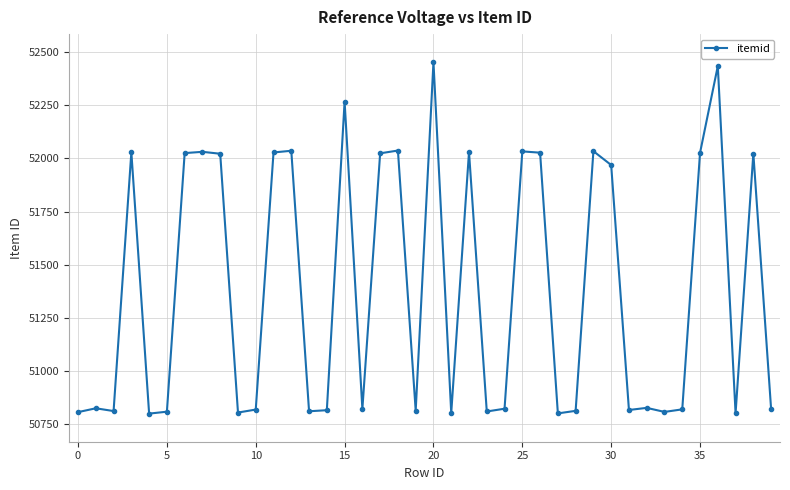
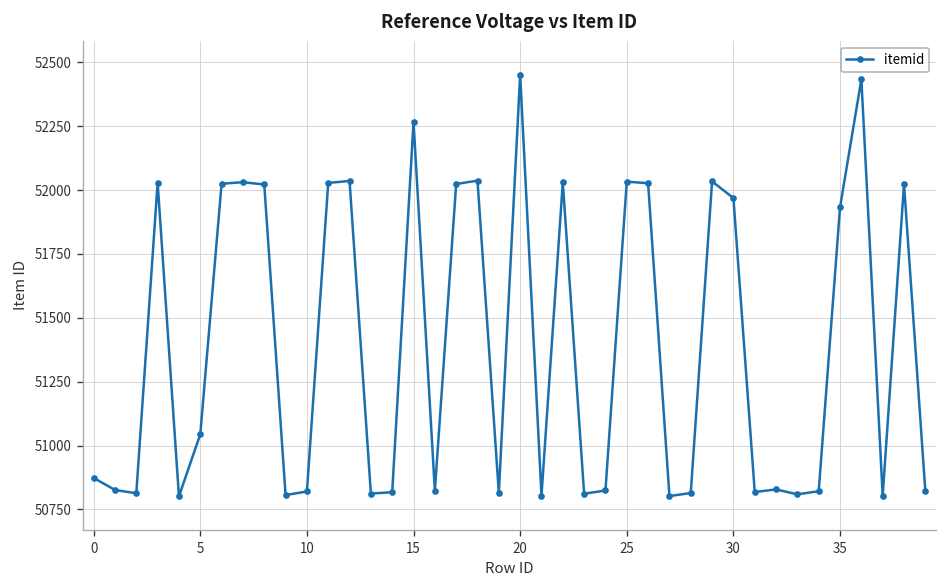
0: 50810 -> 50870
5: 50810 -> 51040
35: 52030 -> 51930
